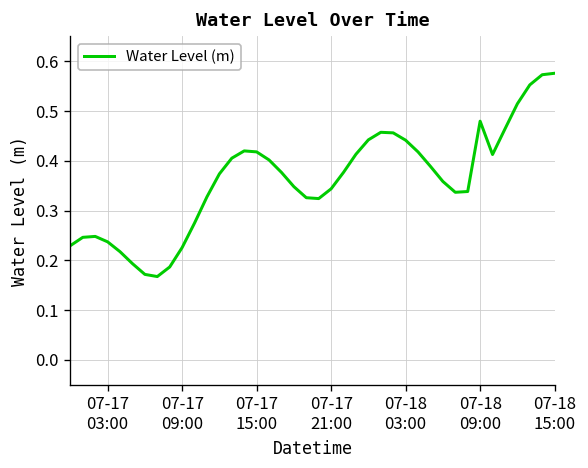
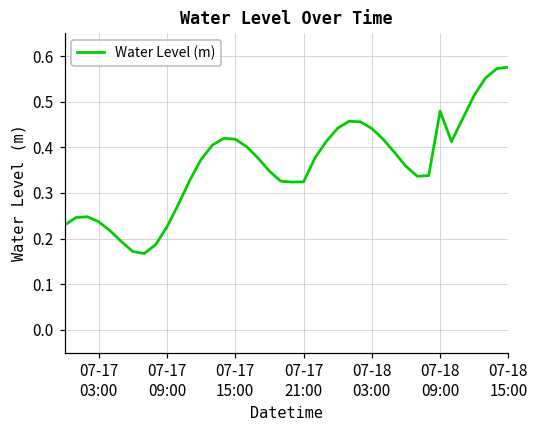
07-17 21:00: 0.34 -> 0.32
